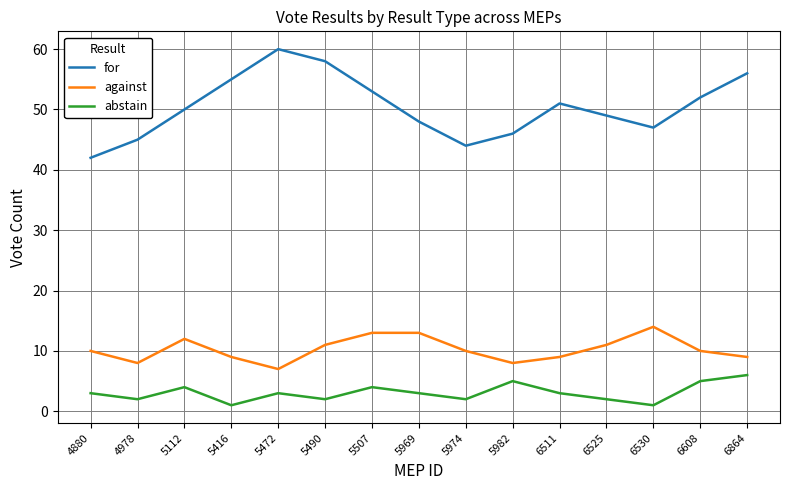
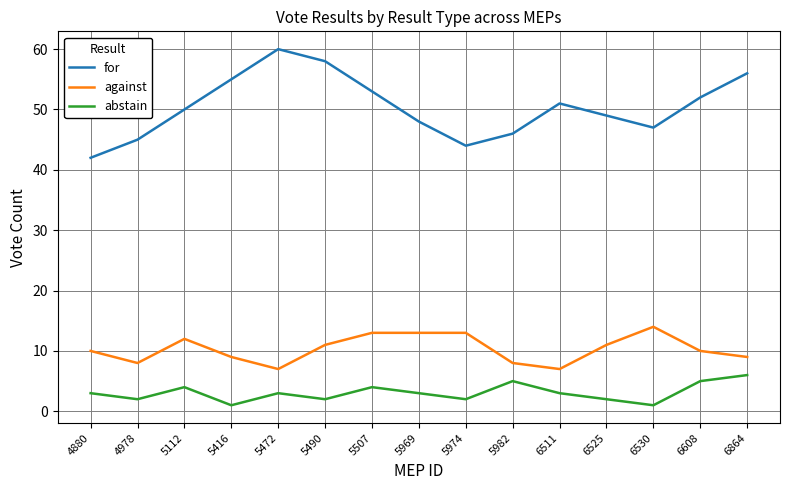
against, 5974: 10 -> 13
against, 6511: 9 -> 7
